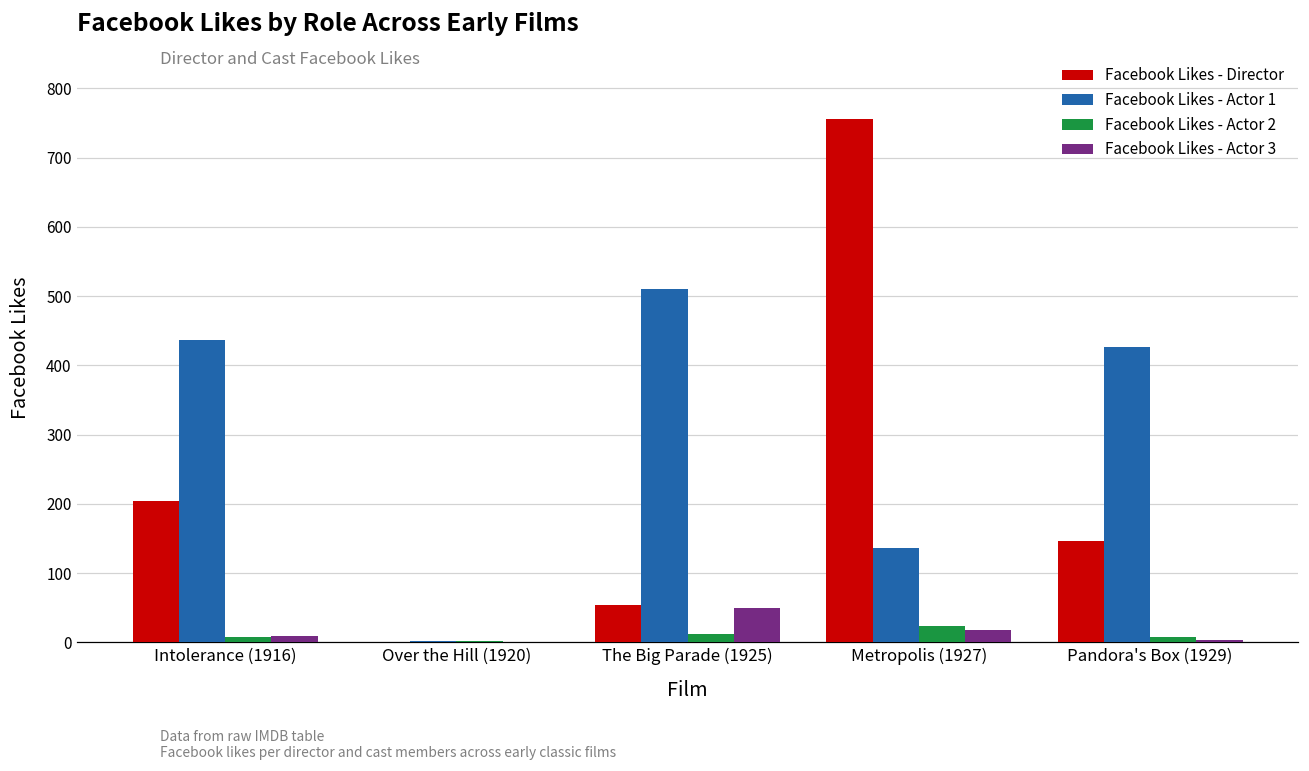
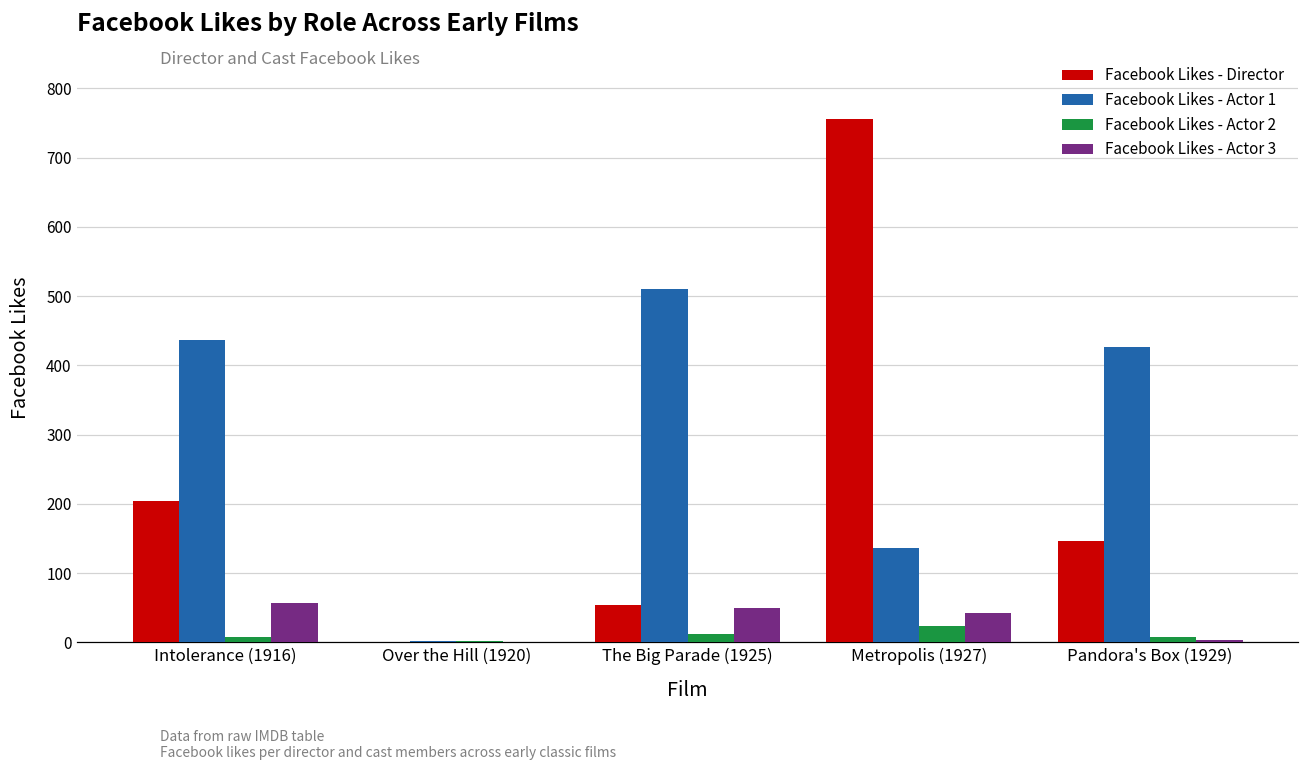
Facebook Likes - Actor 3, Intolerance (1916): 10 -> 60
Facebook Likes - Actor 3, Metropolis (1927): 20 -> 40
